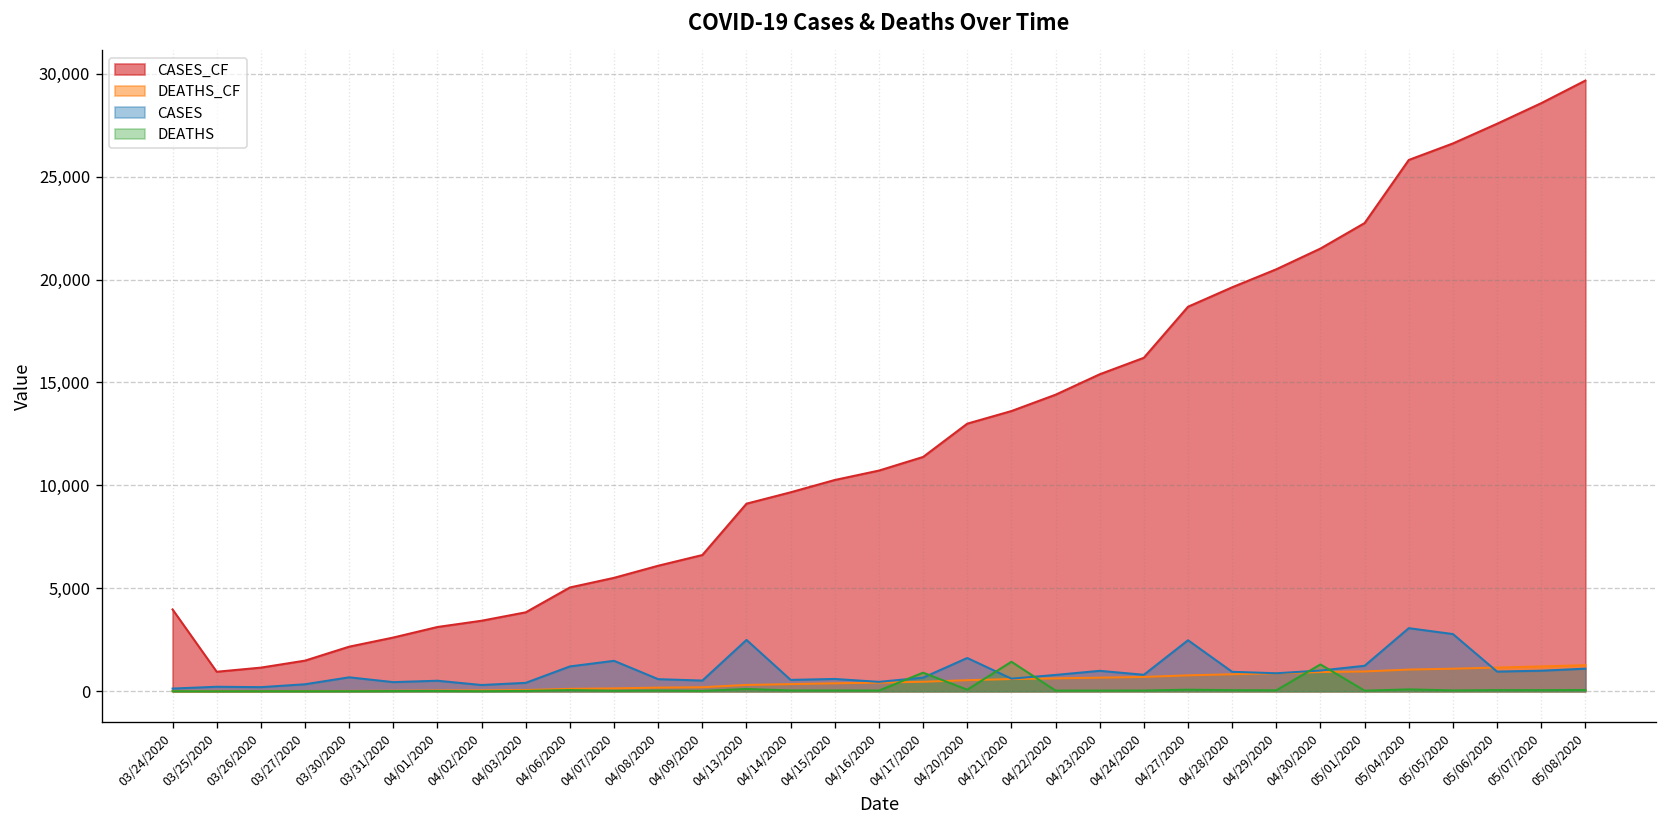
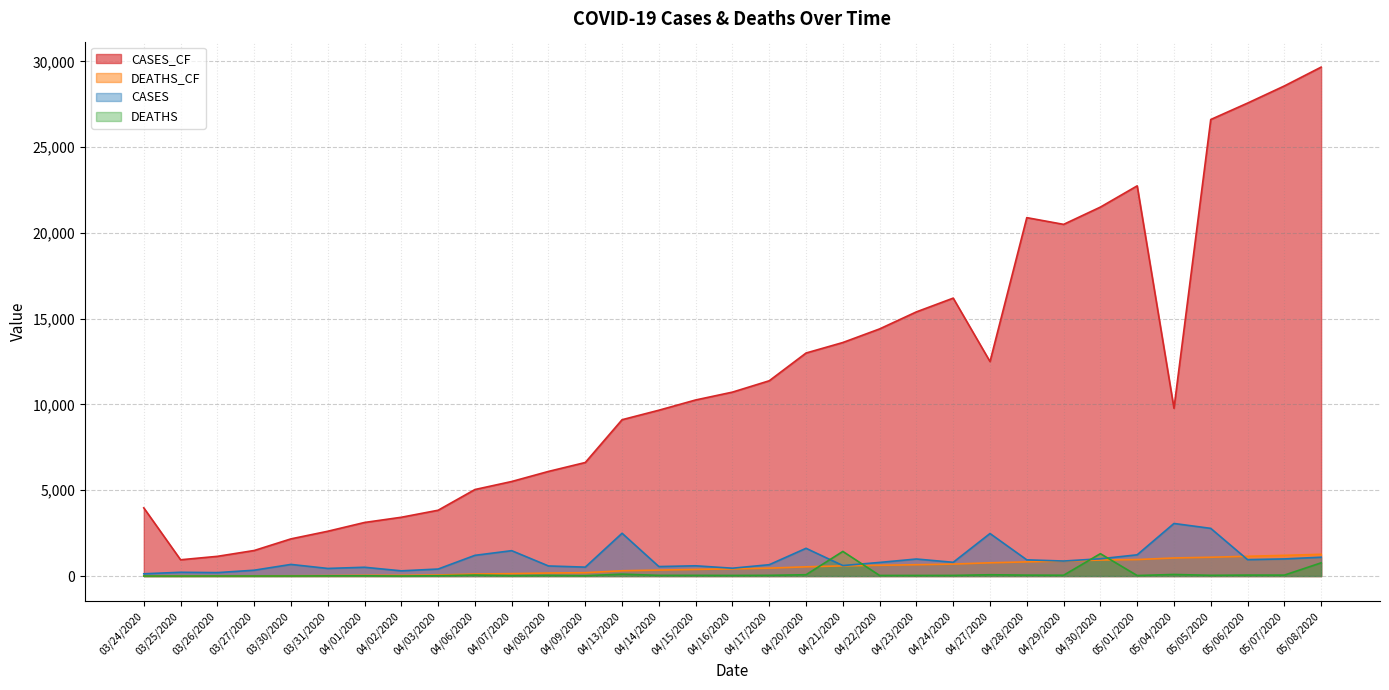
DEATHS, 04/17/2020: 900 -> 0
CASES_CF, 04/27/2020: 18,700 -> 12,500
CASES_CF, 04/28/2020: 19,600 -> 20,900
CASES_CF, 05/04/2020: 25,800 -> 9,800
DEATHS, 05/08/2020: 100 -> 800
